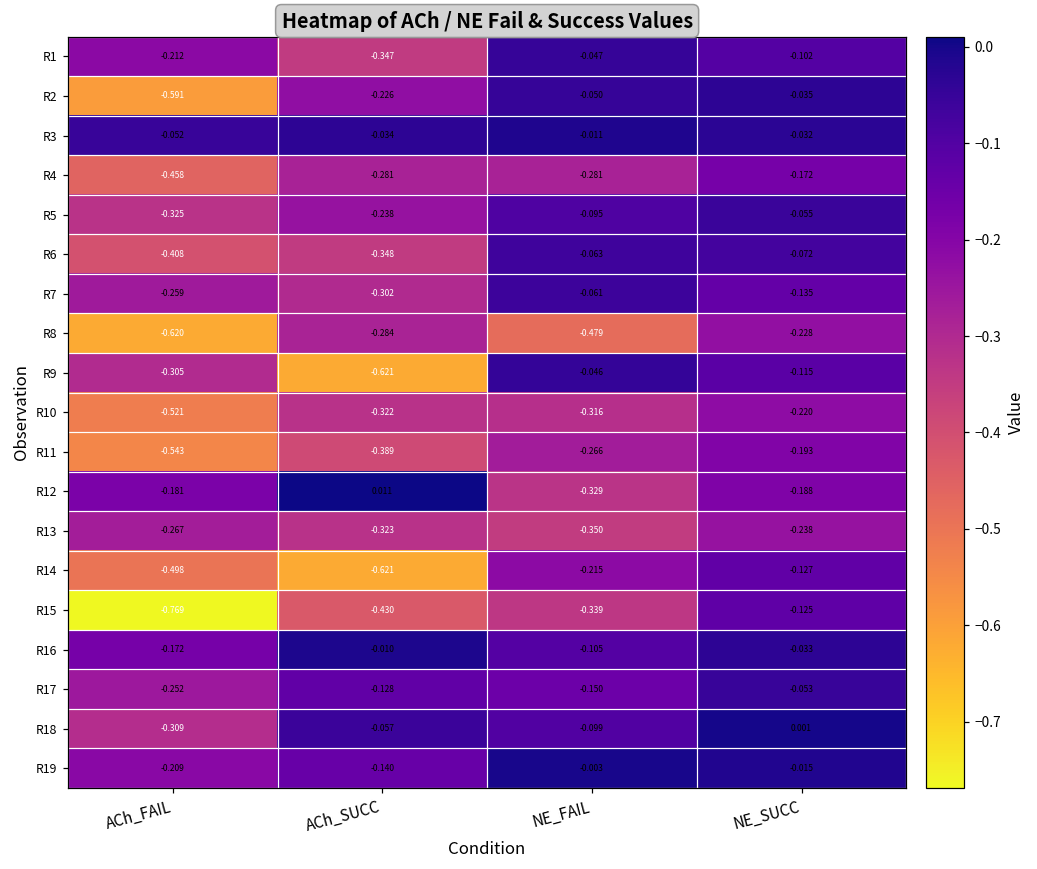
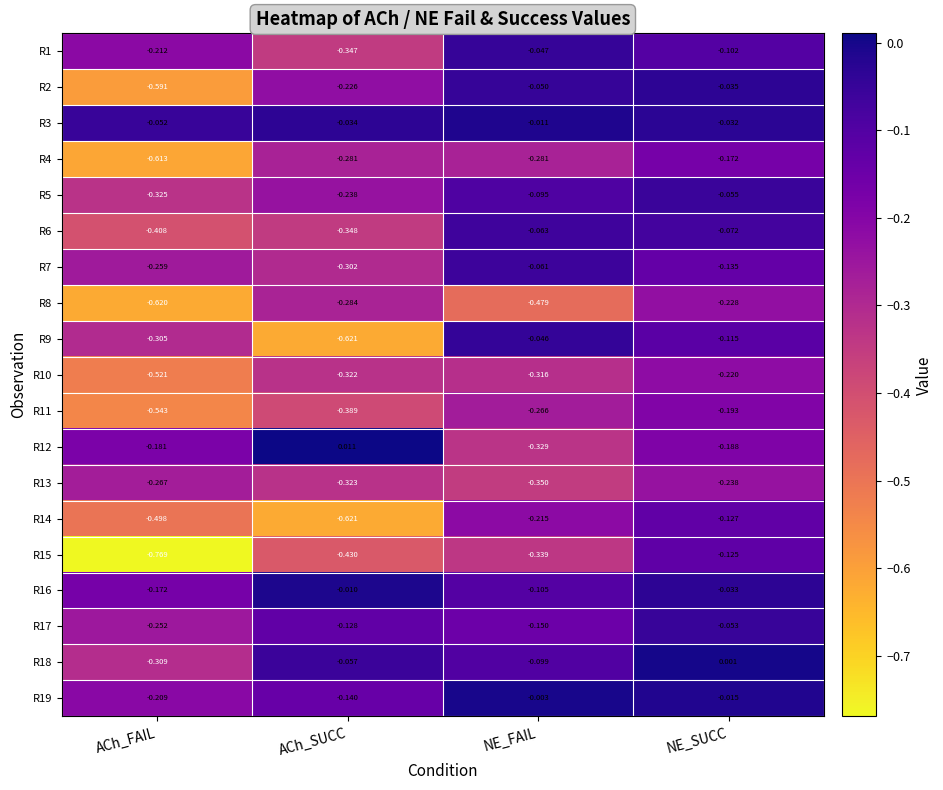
R4, ACh_FAIL: -0.458 -> -0.613
